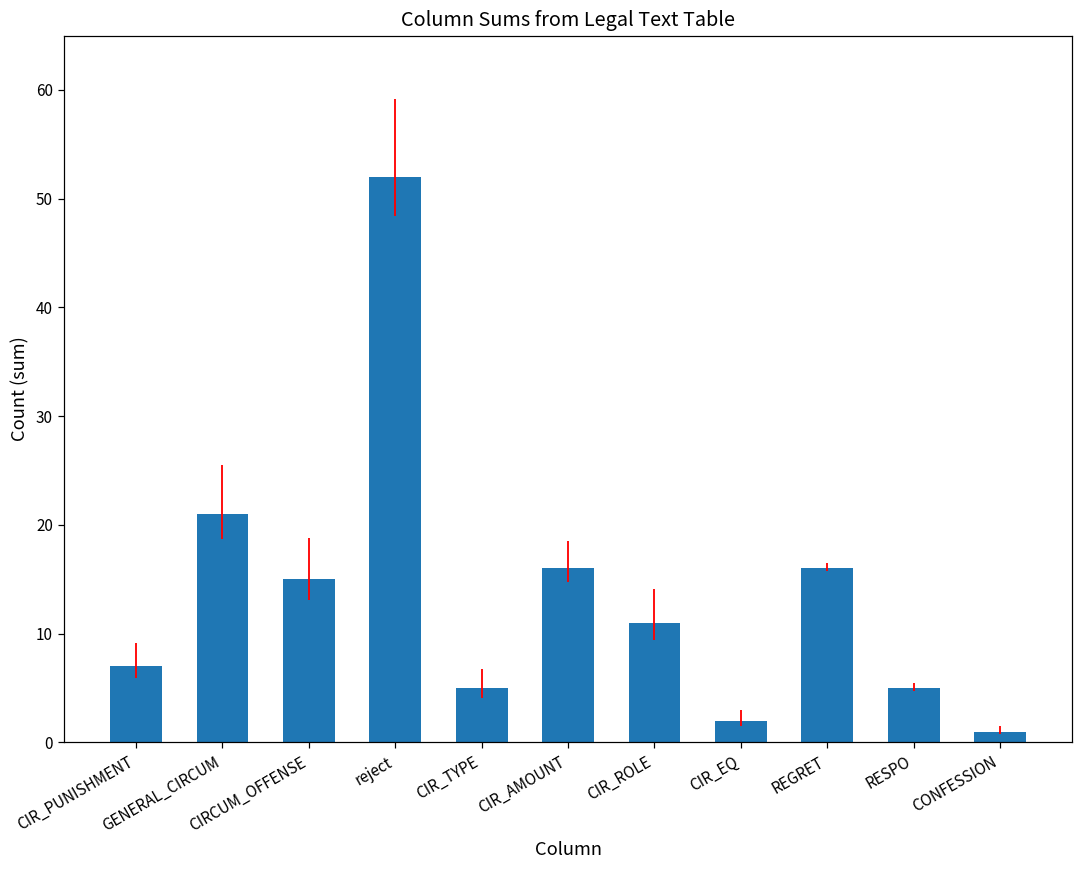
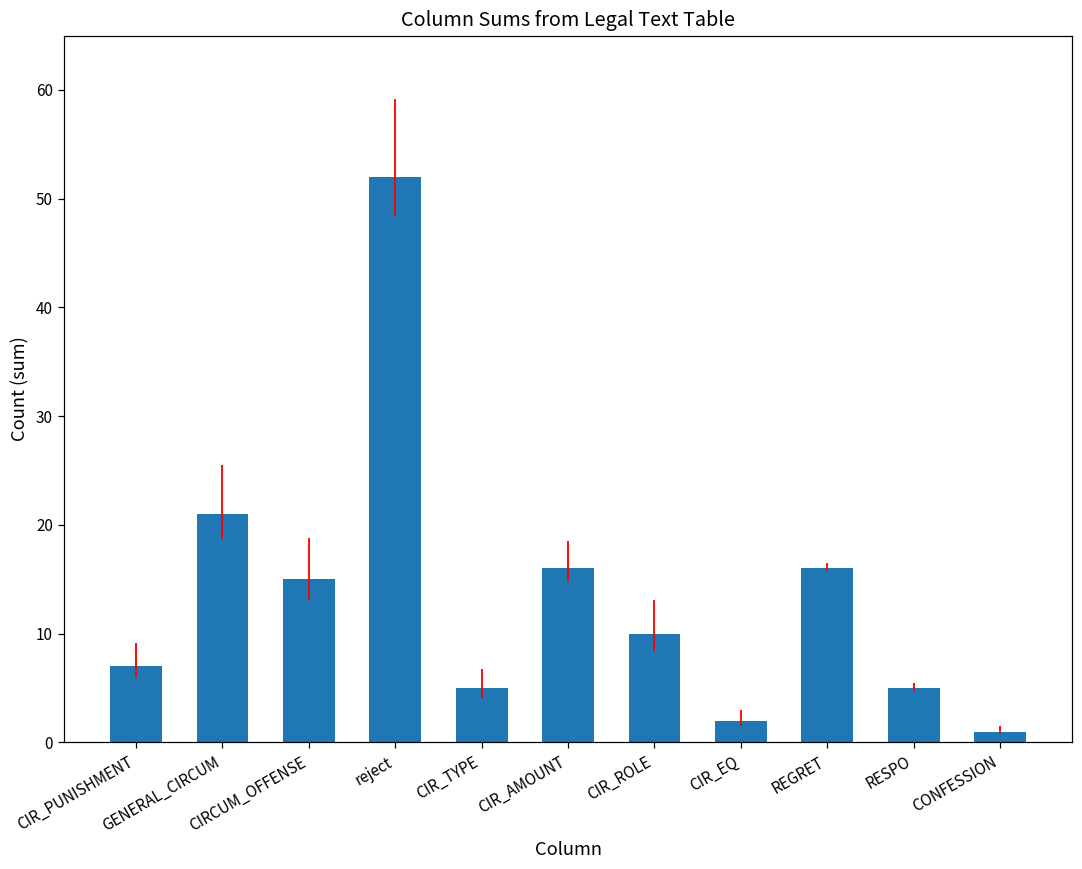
CIR_ROLE: 11 -> 10
